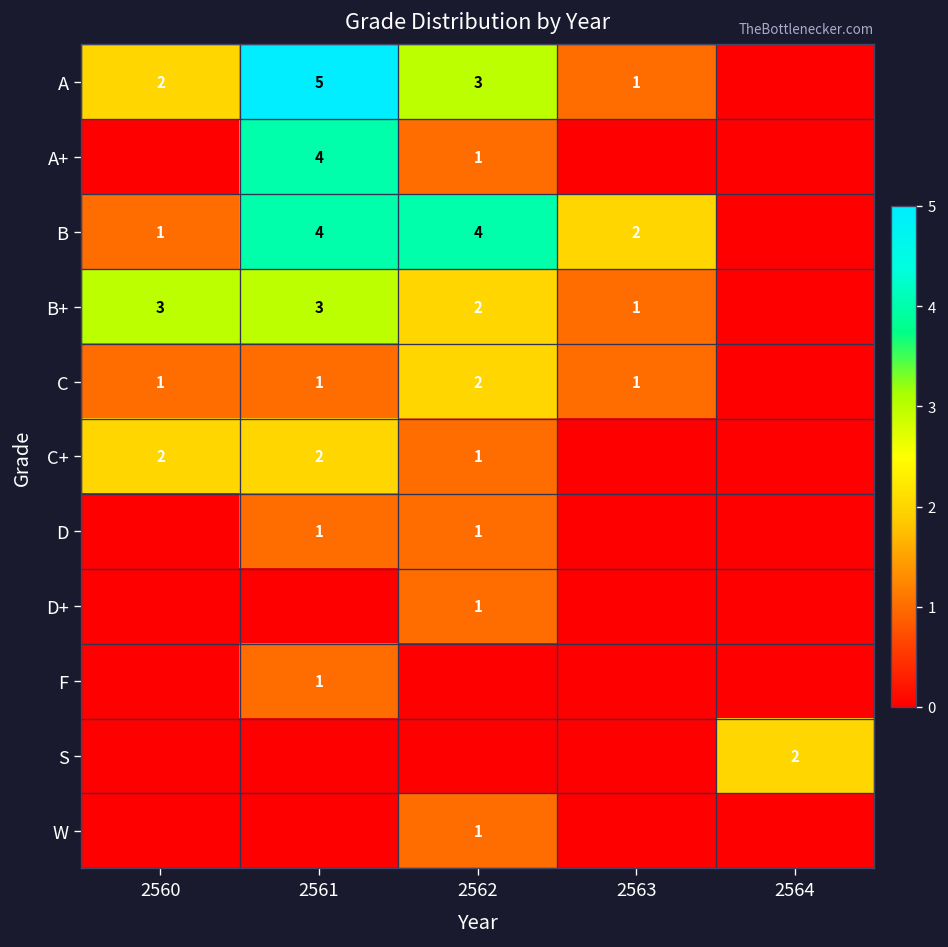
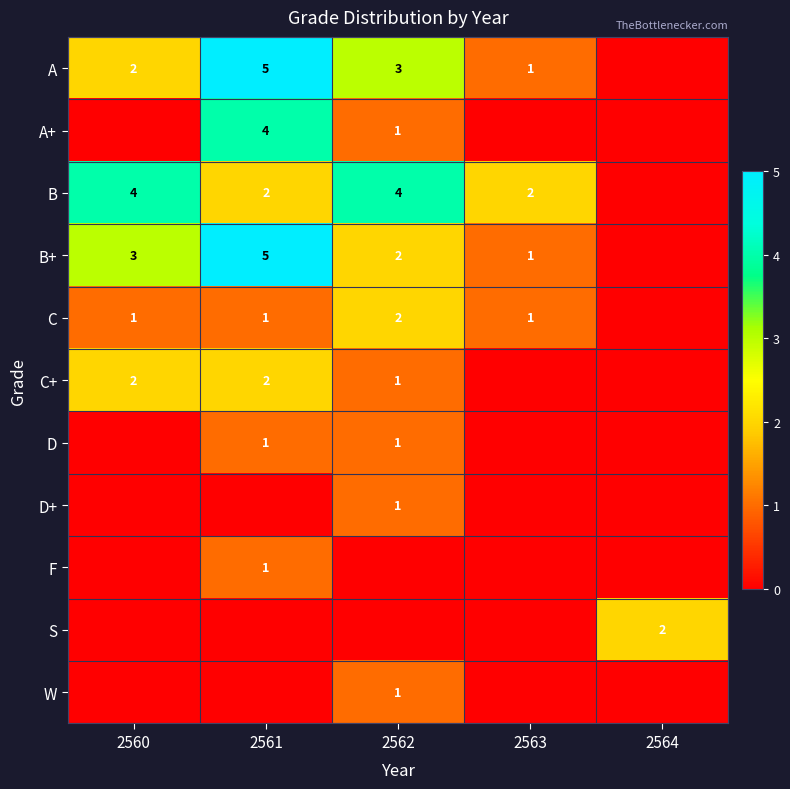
B, 2560: 1 -> 4
B, 2561: 4 -> 2
B+, 2561: 3 -> 5
